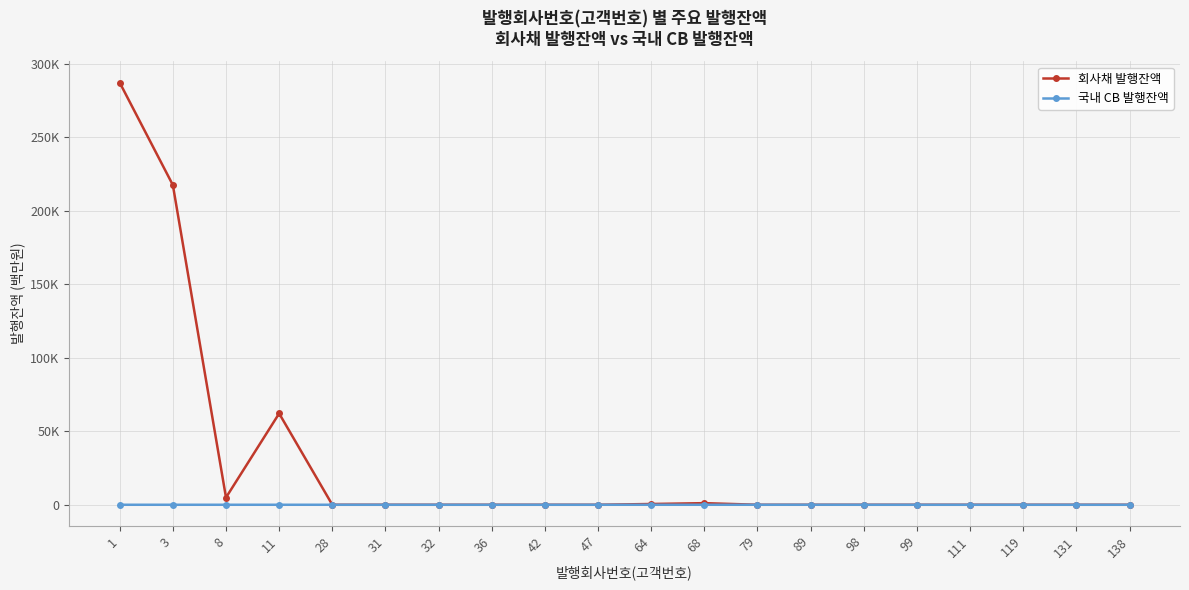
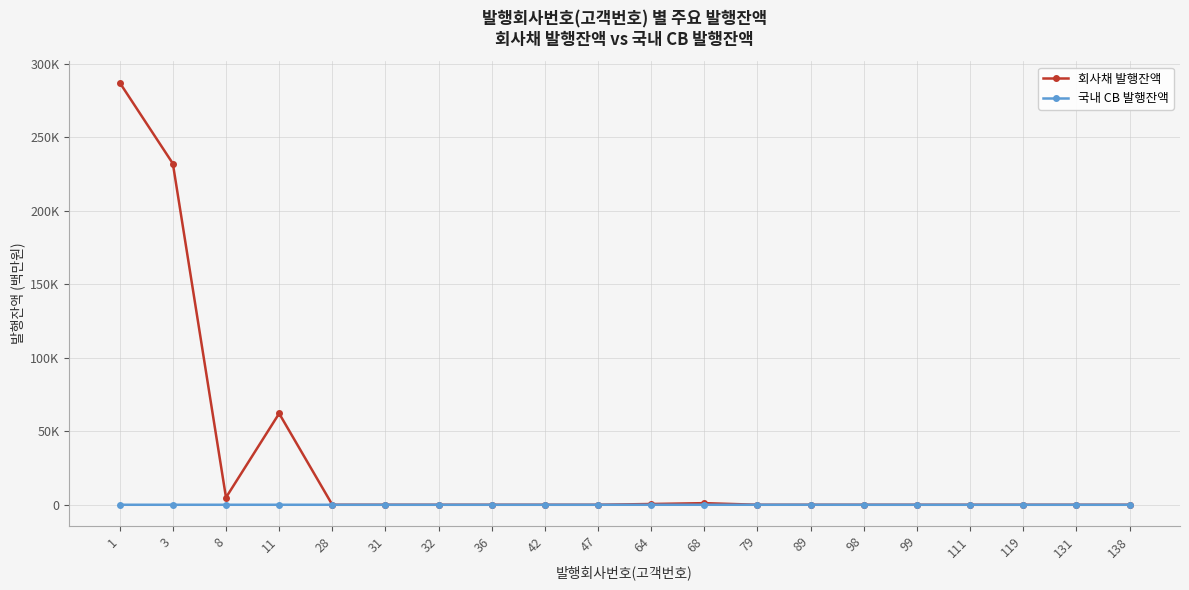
회사채 발행잔액, 3: 218000 -> 232000
